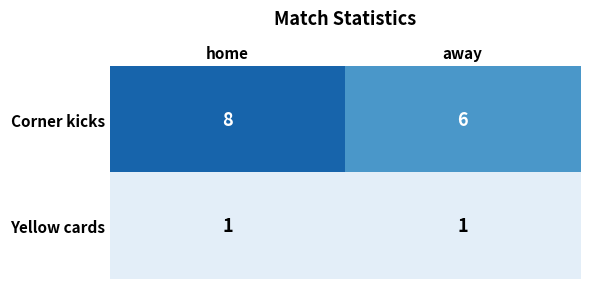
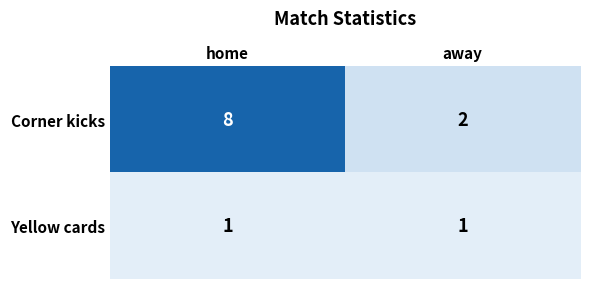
Corner kicks, away: 6 -> 2
